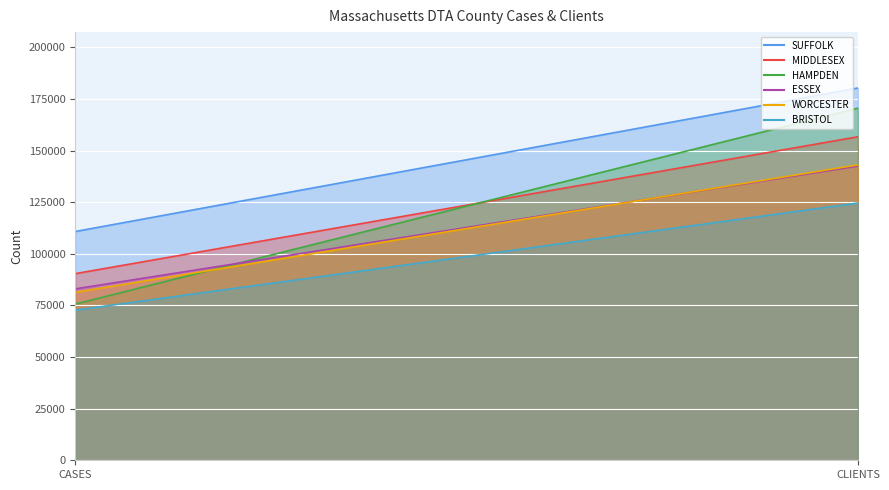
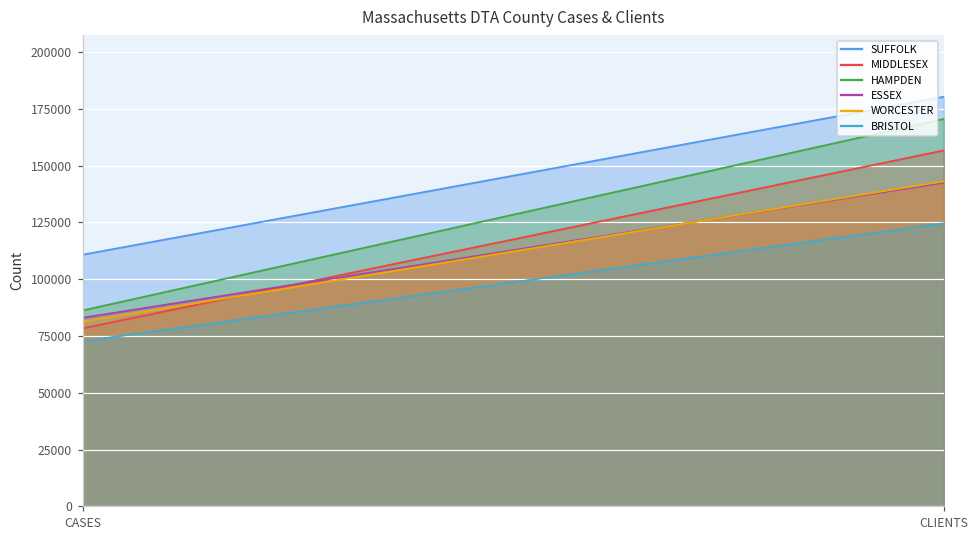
MIDDLESEX, CASES: 90000 -> 78000
HAMPDEN, CASES: 76000 -> 86000
